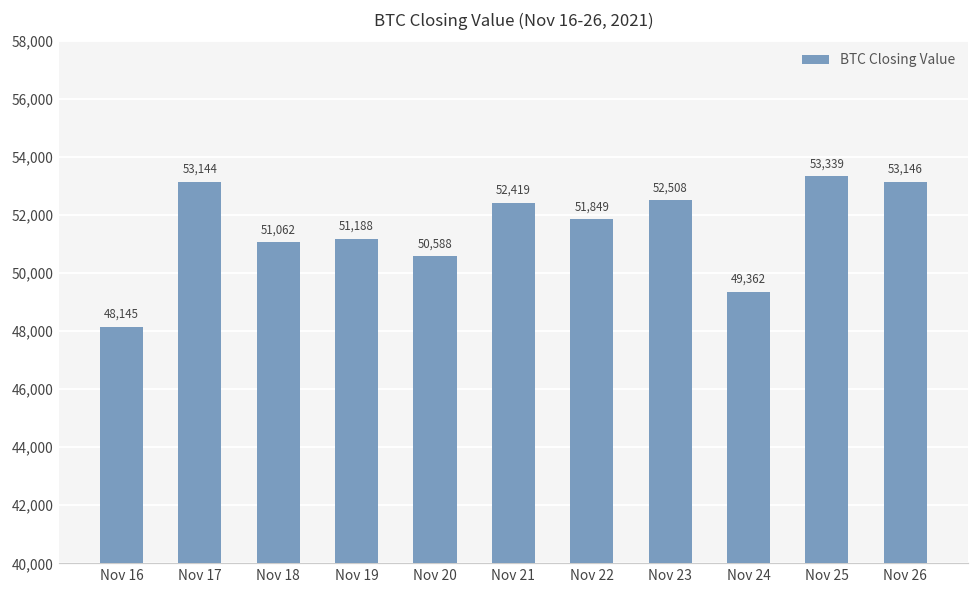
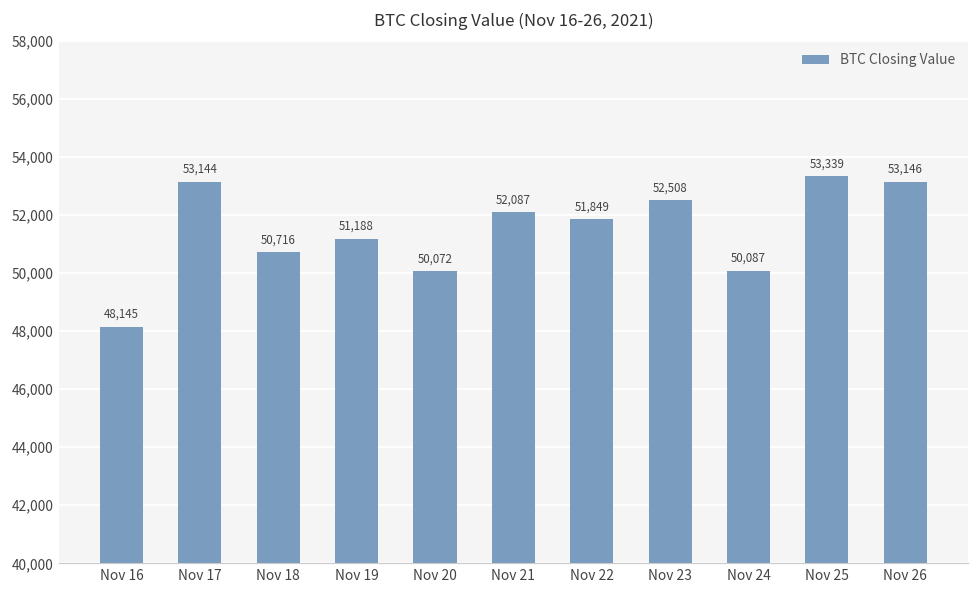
Nov 18: 51,062 -> 50,716
Nov 20: 50,588 -> 50,072
Nov 21: 52,419 -> 52,087
Nov 24: 49,362 -> 50,087
